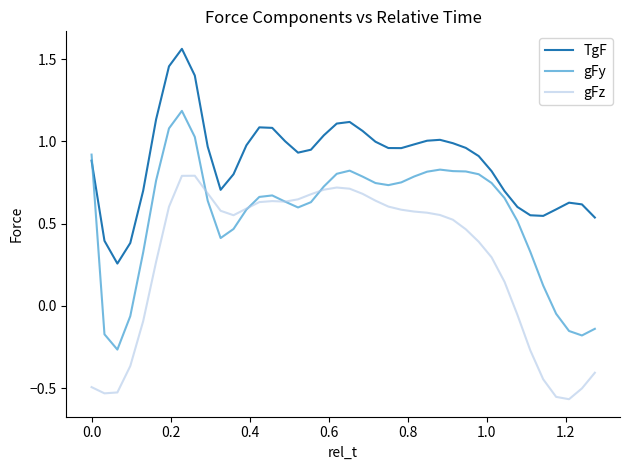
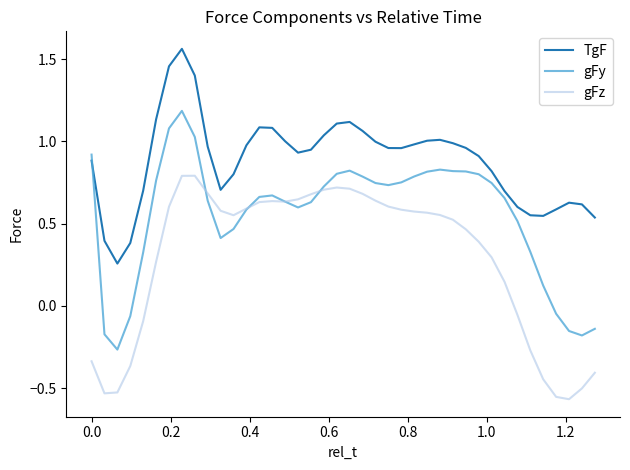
gFz, 0.0: -0.49 -> -0.34
